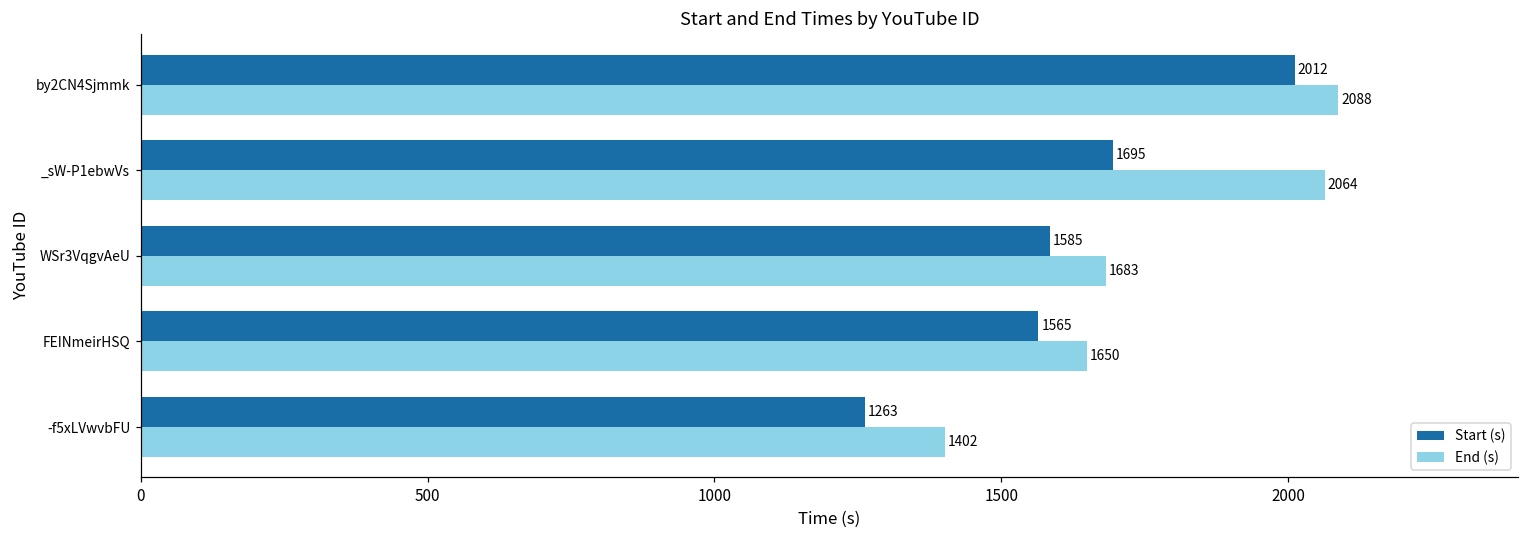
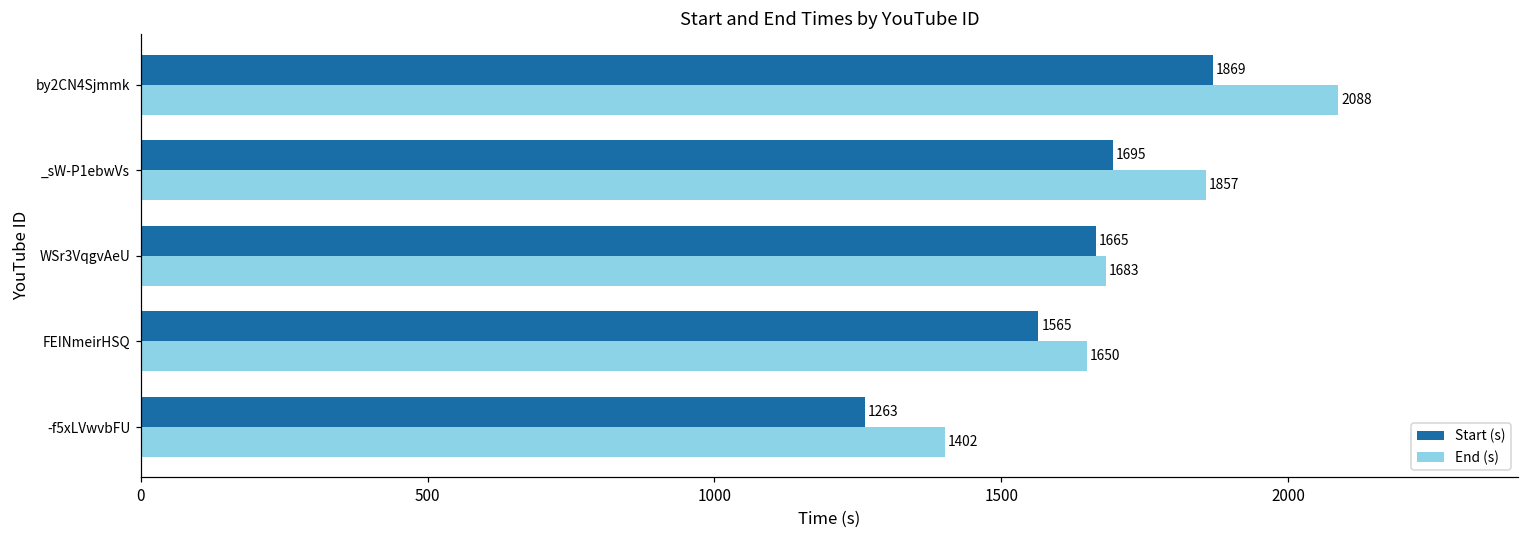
Start (s), by2CN4Sjmmk: 2012 -> 1869
End (s), _sW-P1ebwVs: 2064 -> 1857
Start (s), WSr3VqgvAeU: 1585 -> 1665
